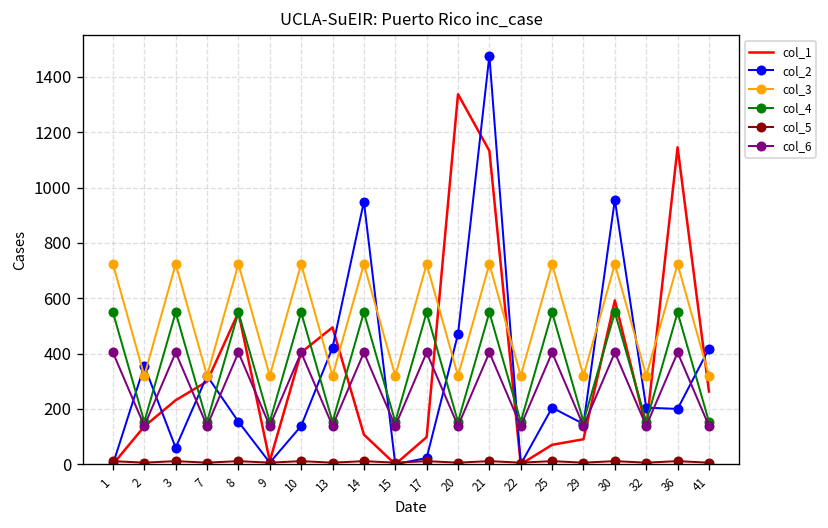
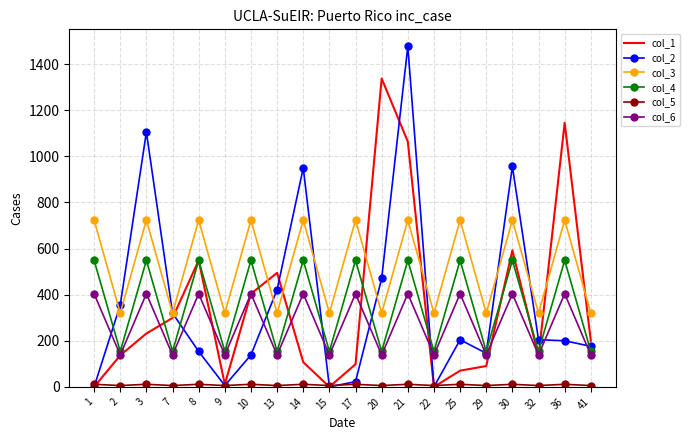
col_2, 3: 60 -> 1110
col_1, 21: 1130 -> 1060
col_1, 41: 260 -> 200
col_2, 41: 420 -> 180
